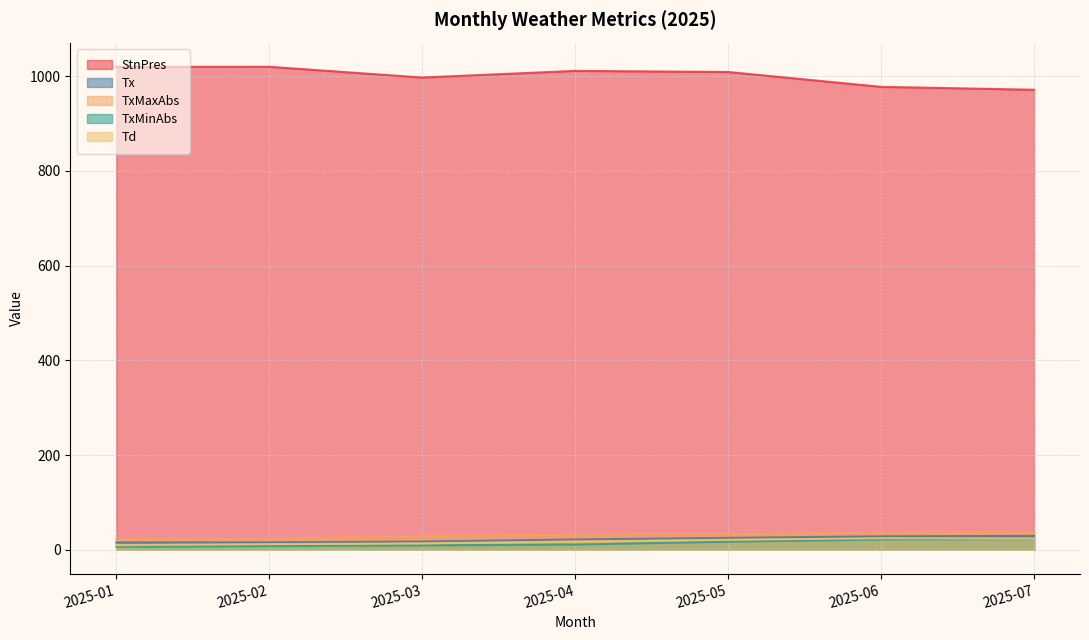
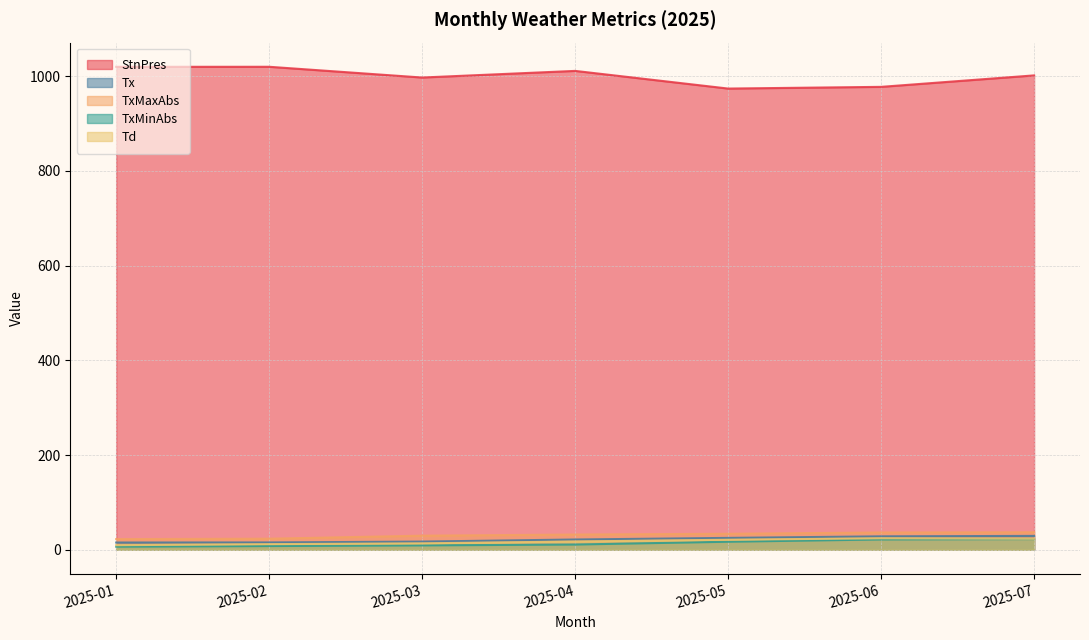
StnPres, 2025-05: 1010 -> 970
StnPres, 2025-07: 970 -> 1000
